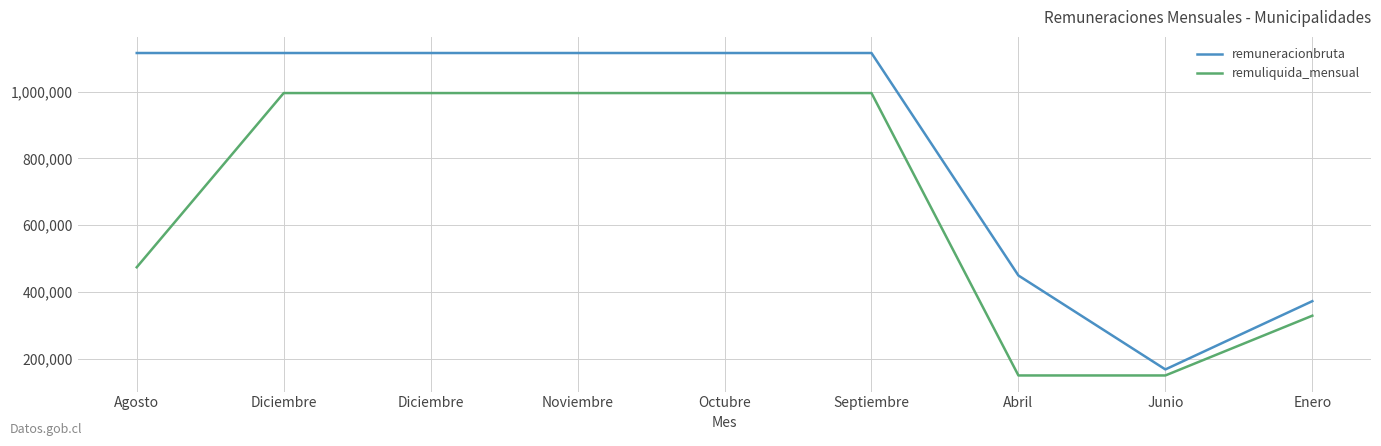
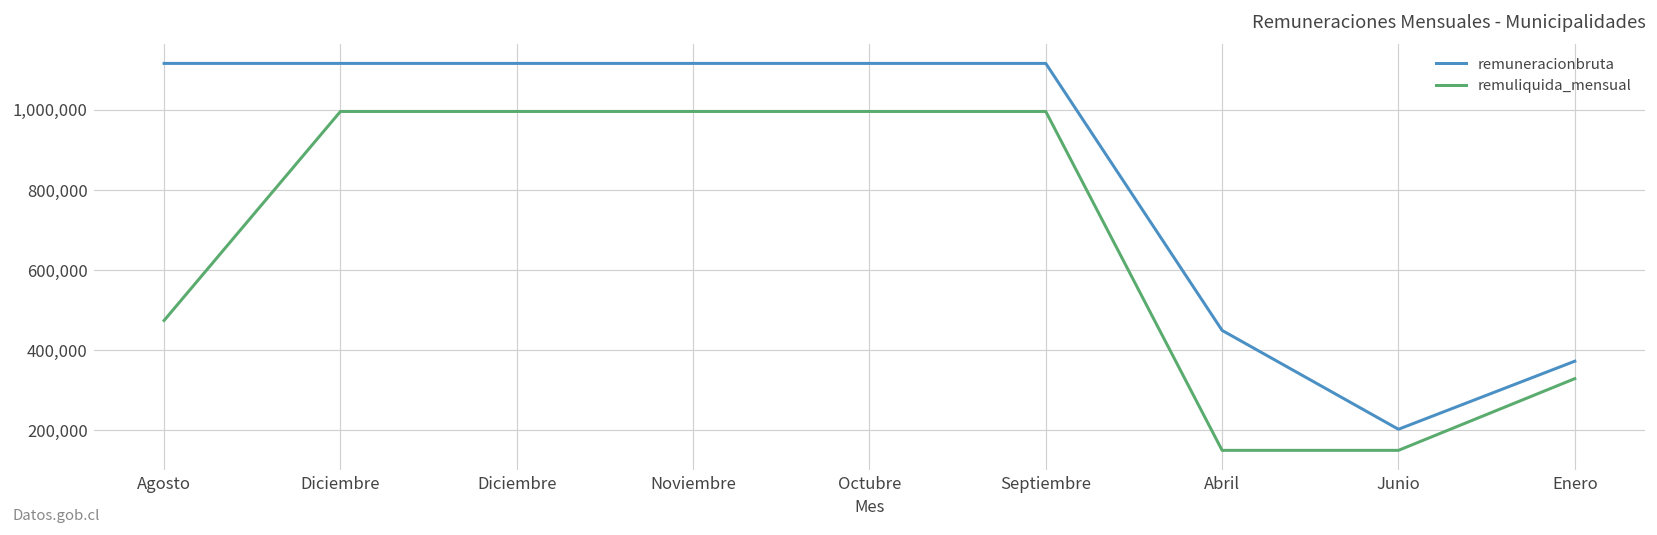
remuneracionbruta, Junio: 170,000 -> 200,000
